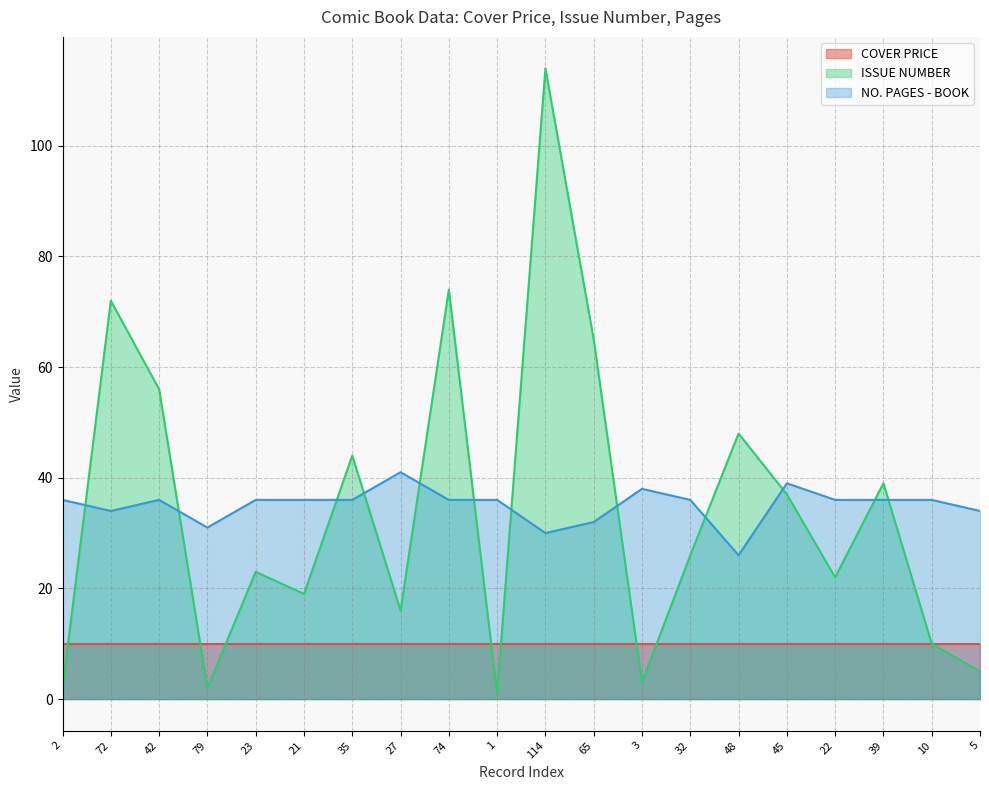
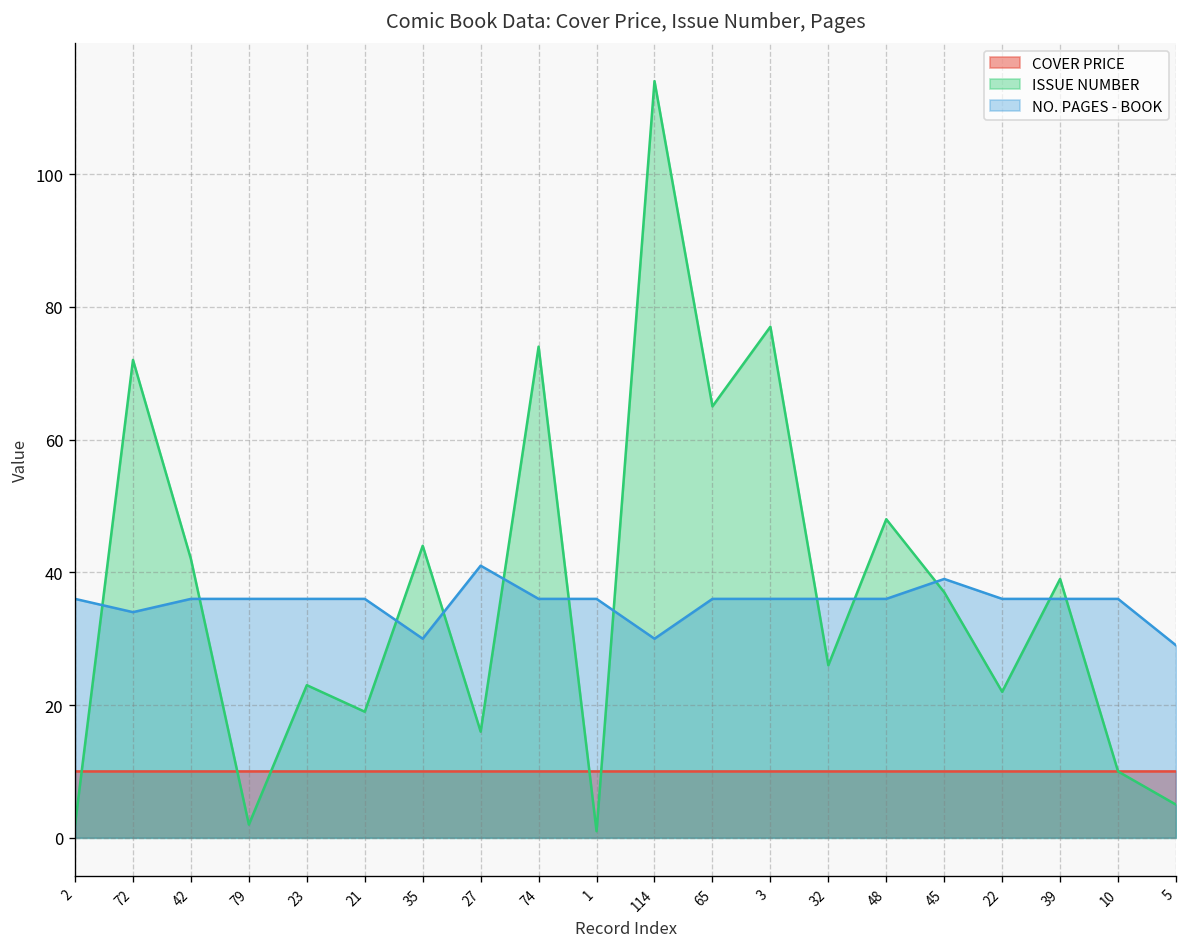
ISSUE NUMBER, 42: 56 -> 42
NO. PAGES - BOOK, 79: 31 -> 36
NO. PAGES - BOOK, 35: 36 -> 30
NO. PAGES - BOOK, 65: 32 -> 36
ISSUE NUMBER, 3: 3 -> 77
NO. PAGES - BOOK, 3: 38 -> 36
NO. PAGES - BOOK, 48: 26 -> 36
NO. PAGES - BOOK, 5: 34 -> 29
